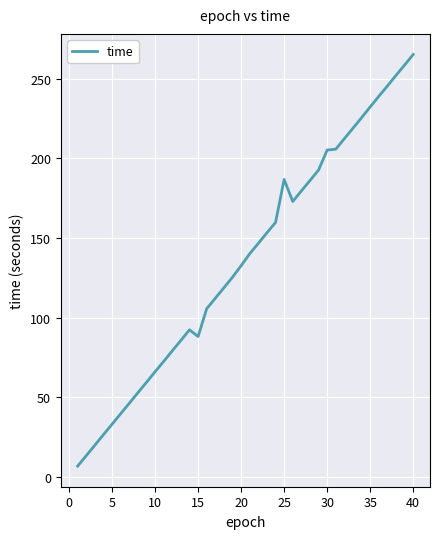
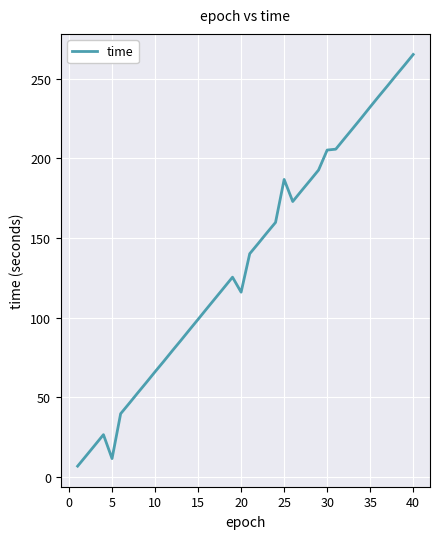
5: 33 -> 11
15: 88 -> 99
20: 133 -> 116
